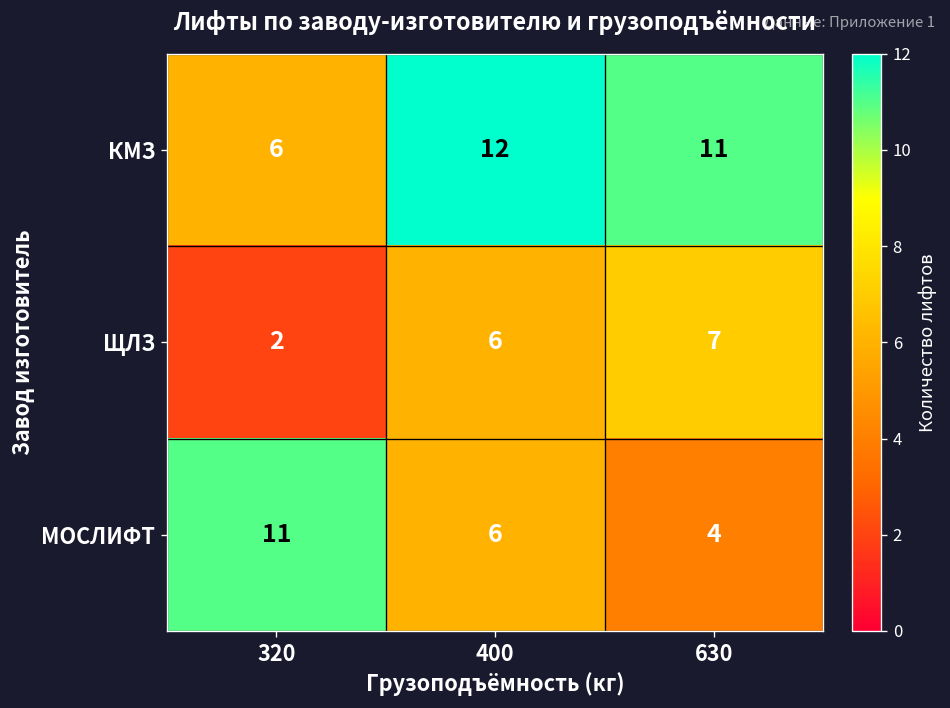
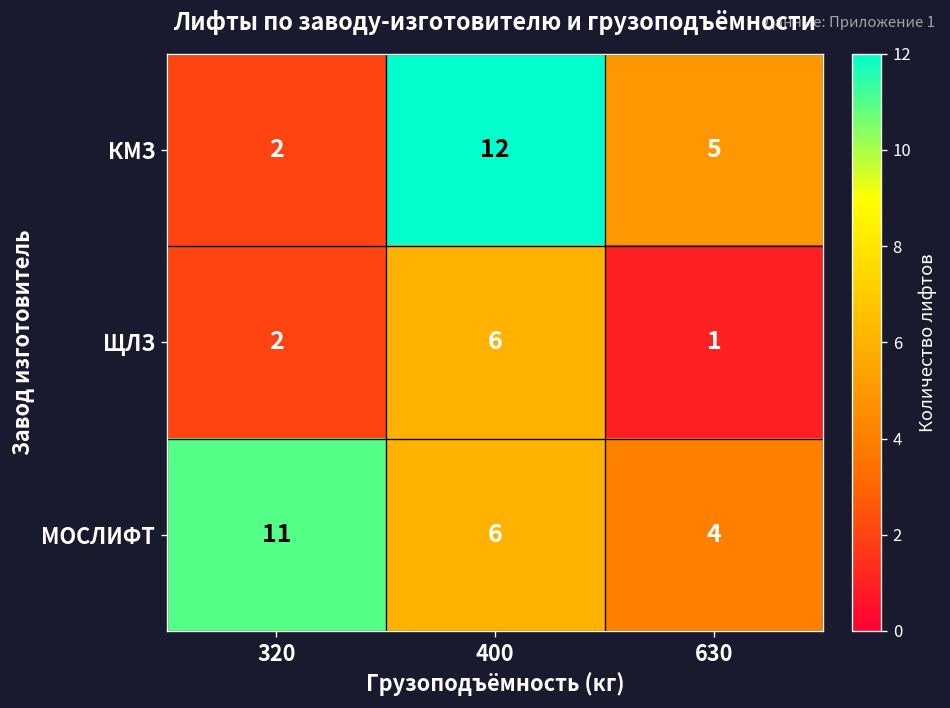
КМЗ, 320: 6 -> 2
КМЗ, 630: 11 -> 5
ЩЛЗ, 630: 7 -> 1
